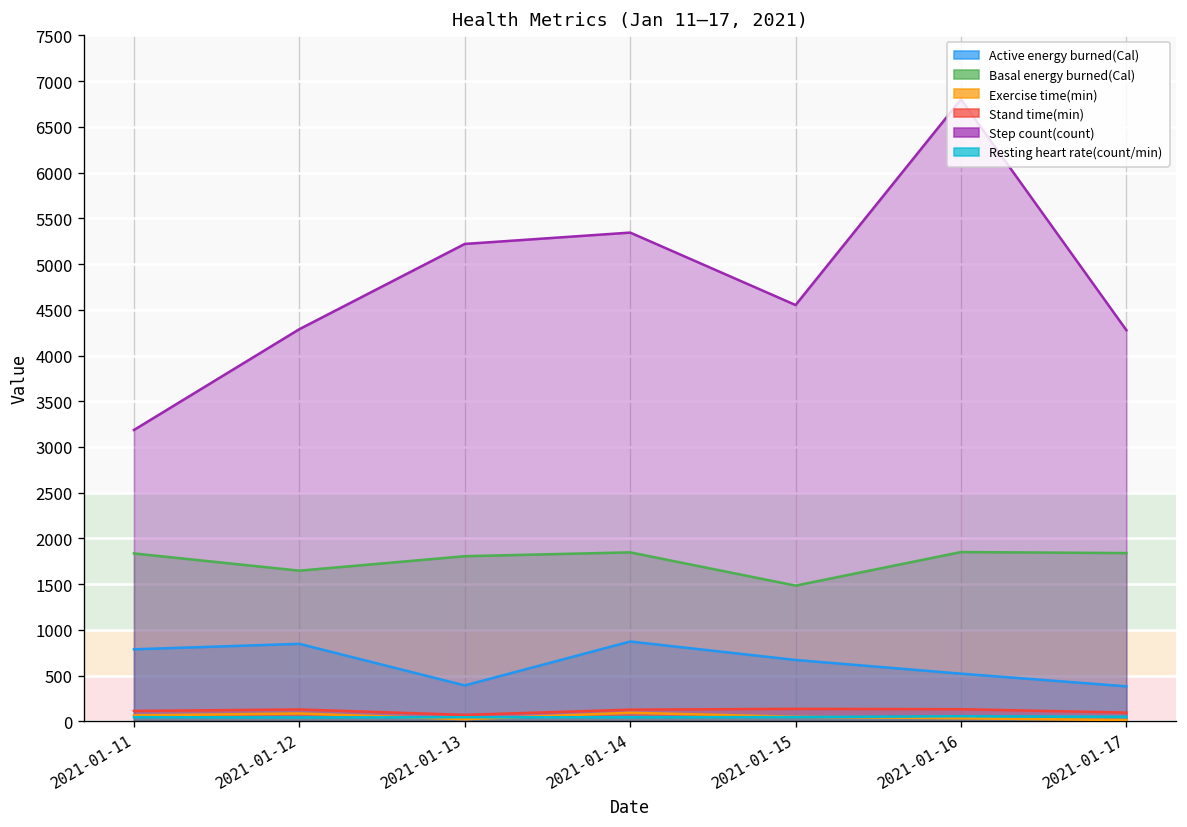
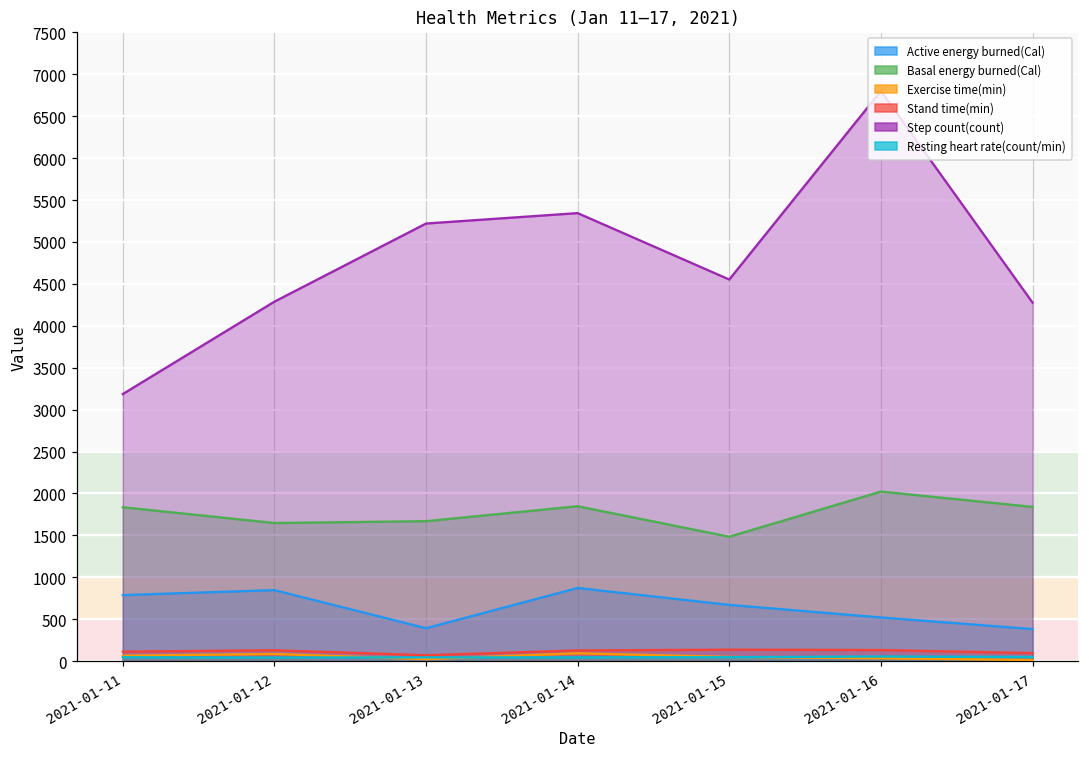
Basal energy burned(Cal), 2021-01-13: 1800 -> 1700
Basal energy burned(Cal), 2021-01-16: 1900 -> 2000
